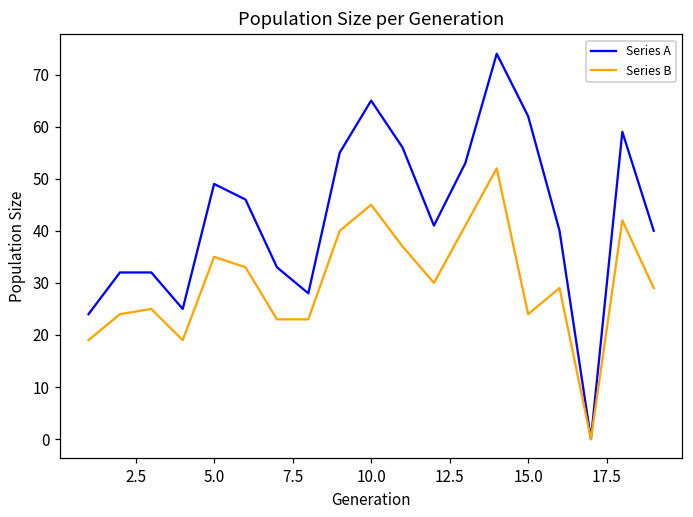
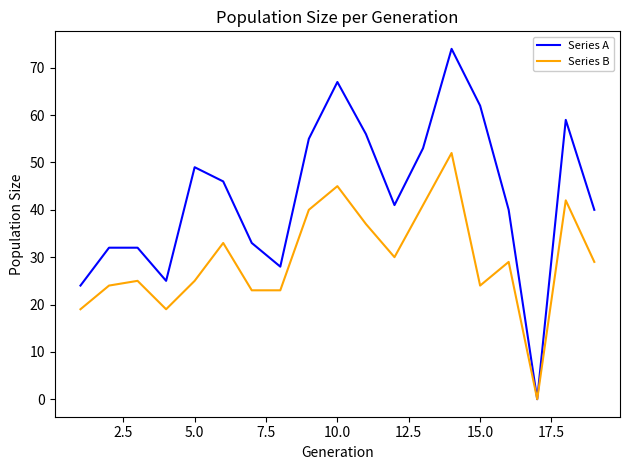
Series B, 5.0: 35 -> 25
Series A, 10.0: 65 -> 67
